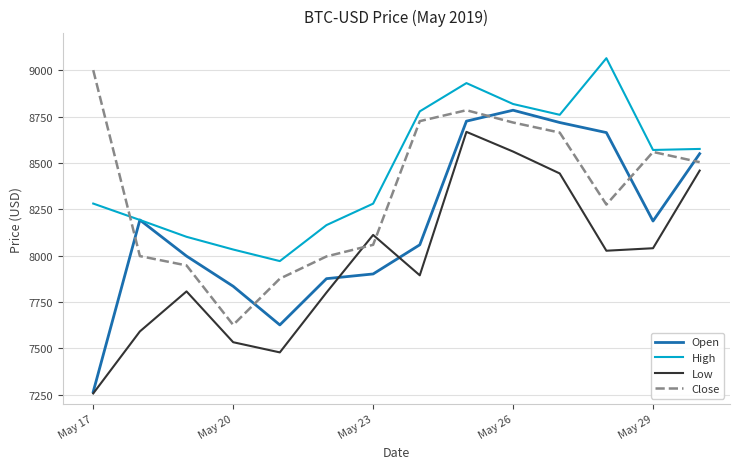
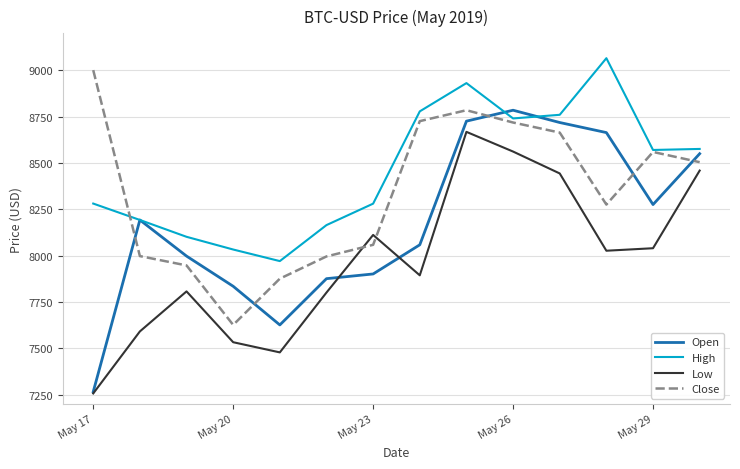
High, May 26: 8820 -> 8740
Open, May 29: 8190 -> 8280
